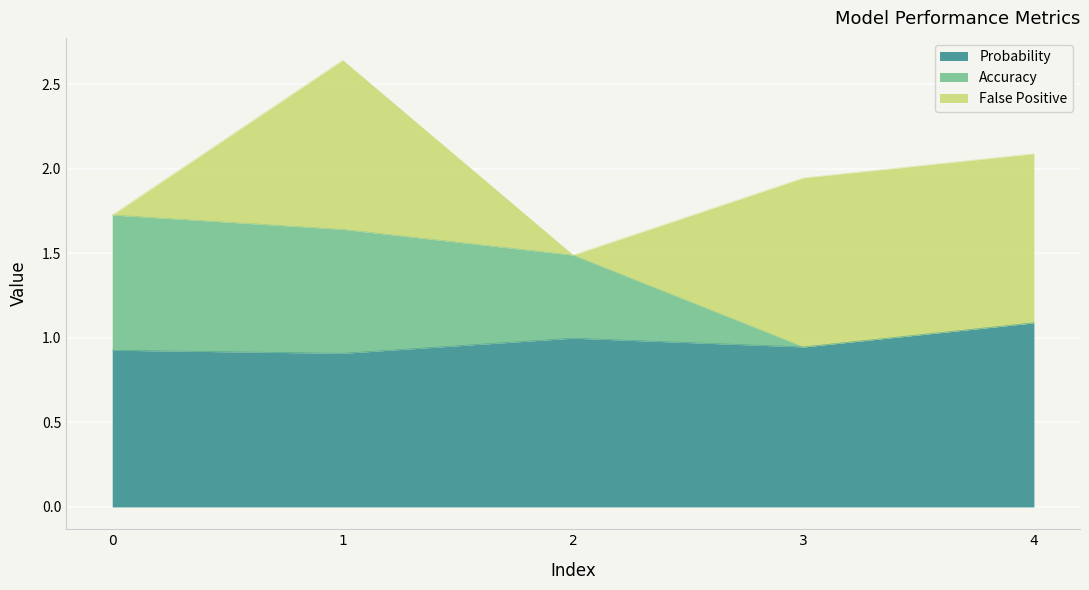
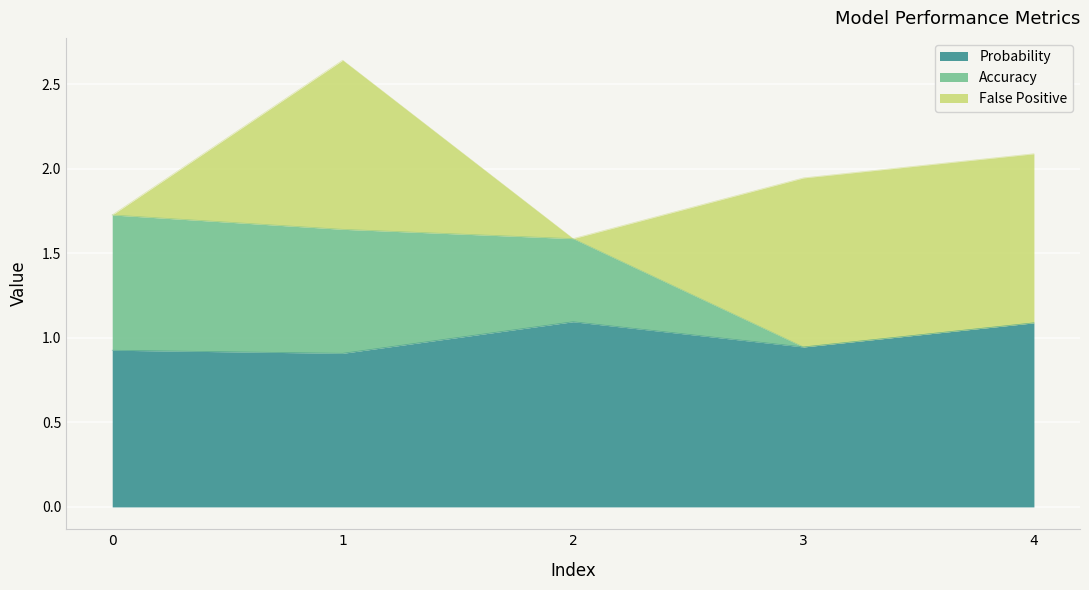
Probability, 2: 1.00 -> 1.10
